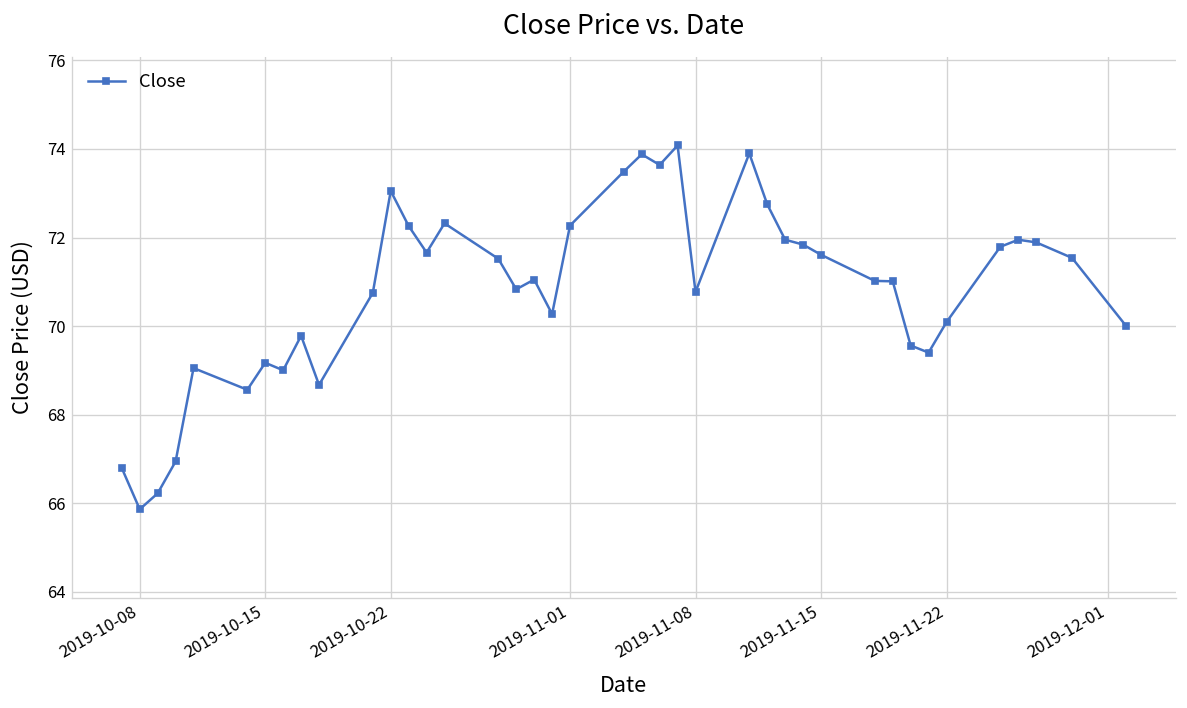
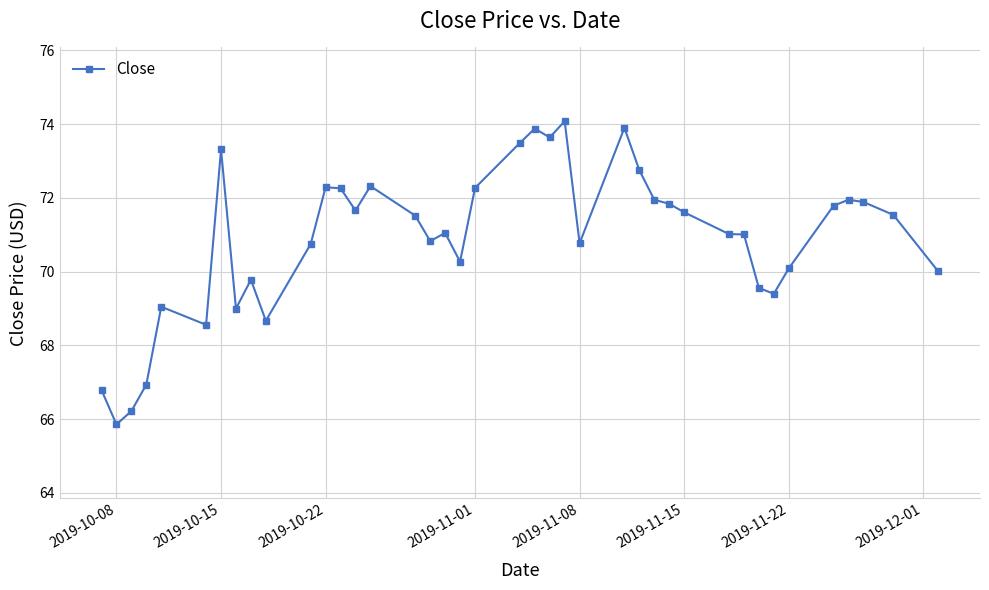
2019-10-15: 69.2 -> 73.3
2019-10-22: 73.1 -> 72.3
